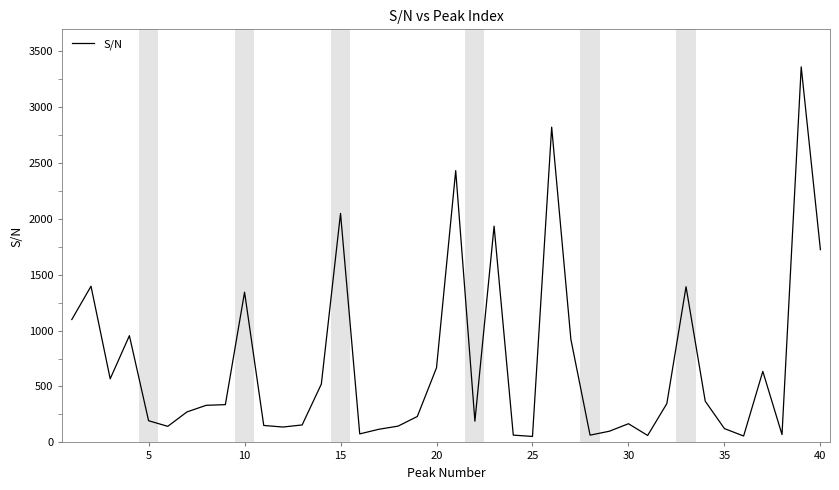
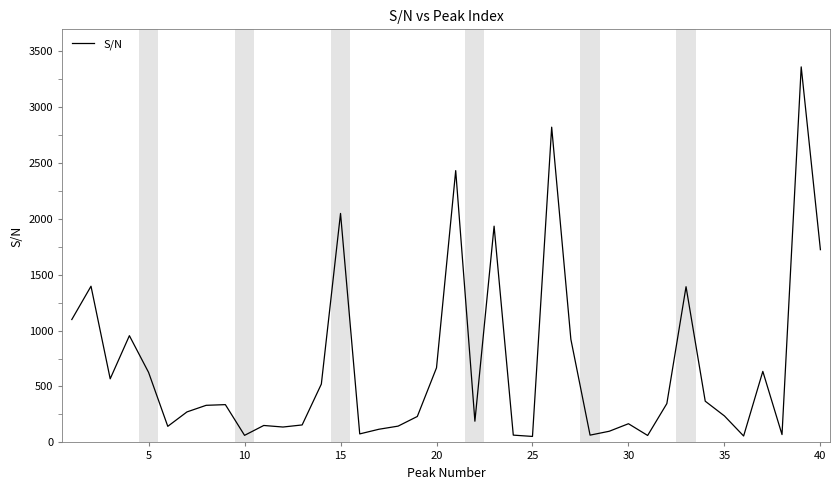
5: 190 -> 630
10: 1340 -> 60
35: 120 -> 240
